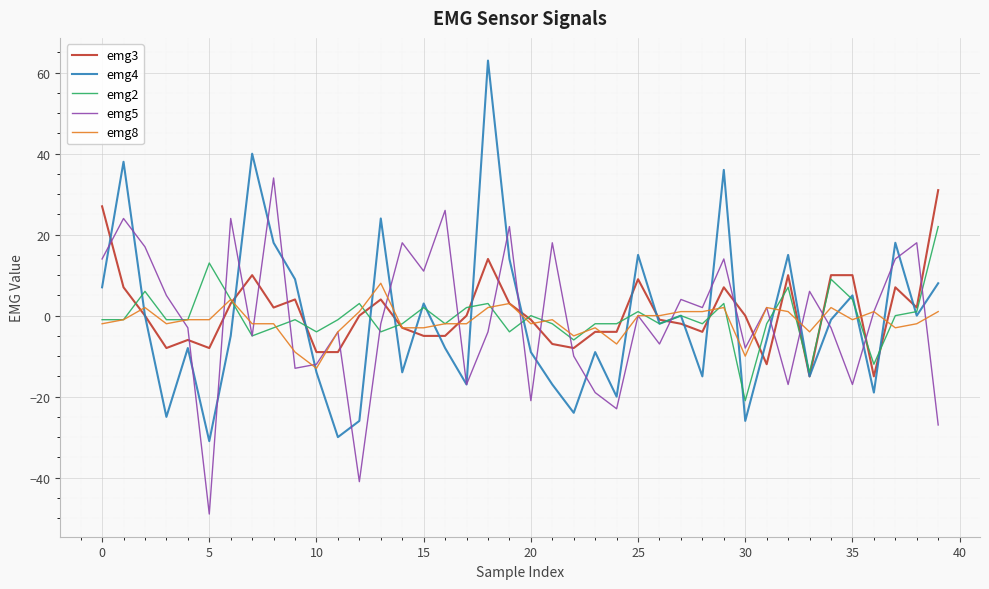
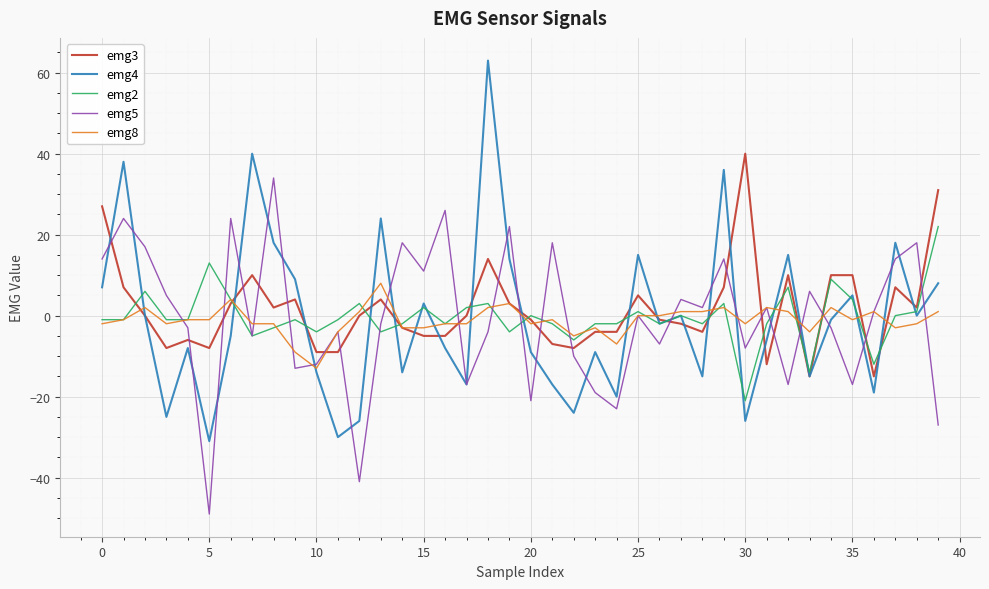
emg3, 25: 9 -> 5
emg3, 30: 0 -> 40
emg8, 30: -10 -> -2
